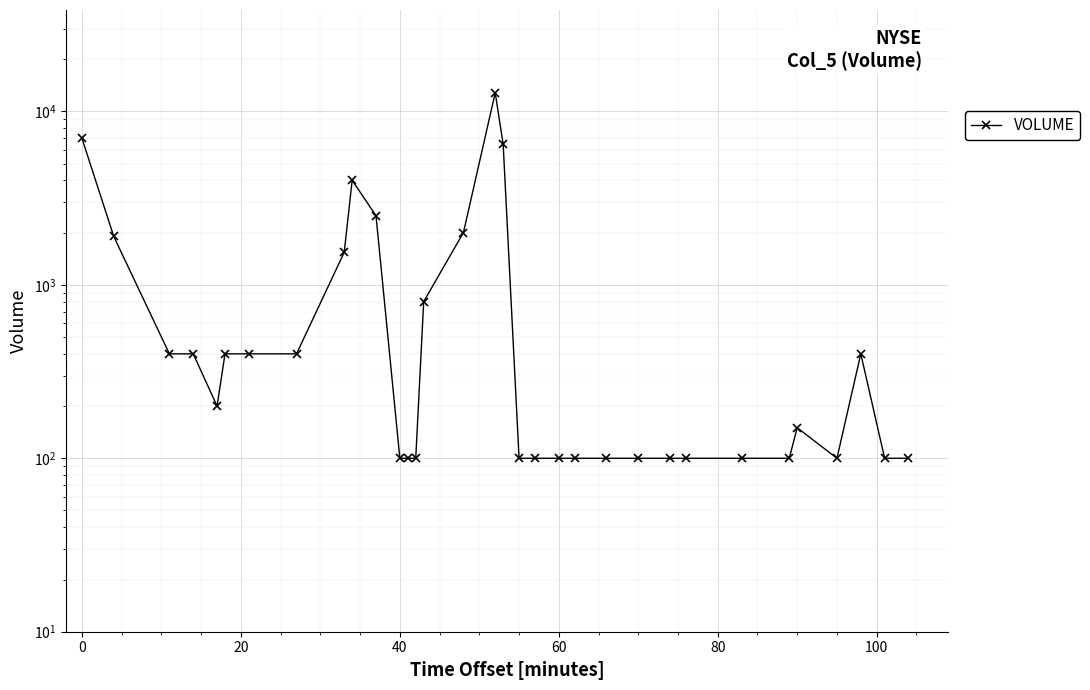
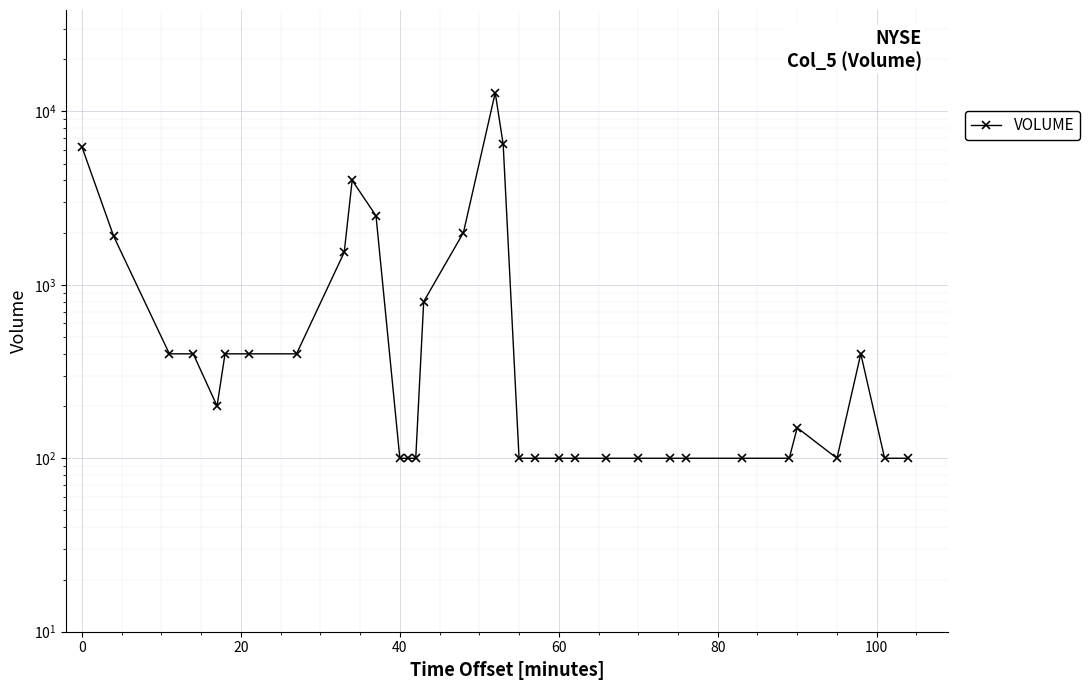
0: 7000 -> 6200
